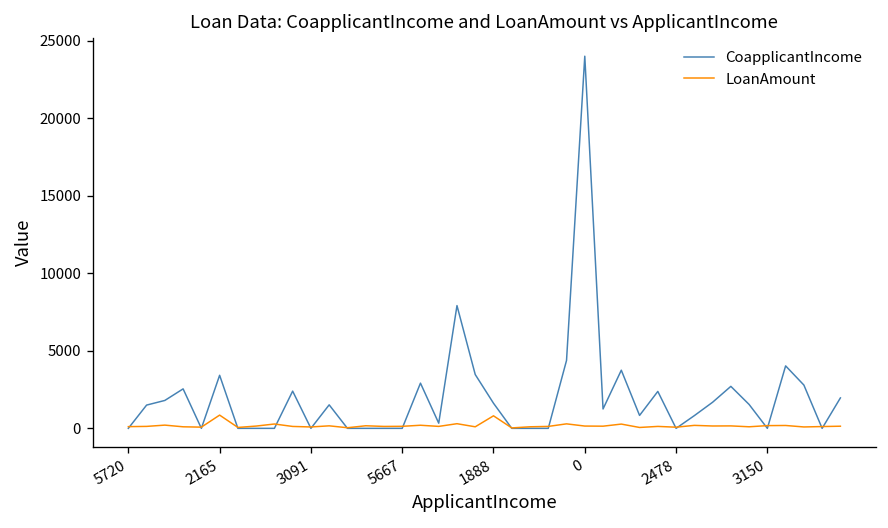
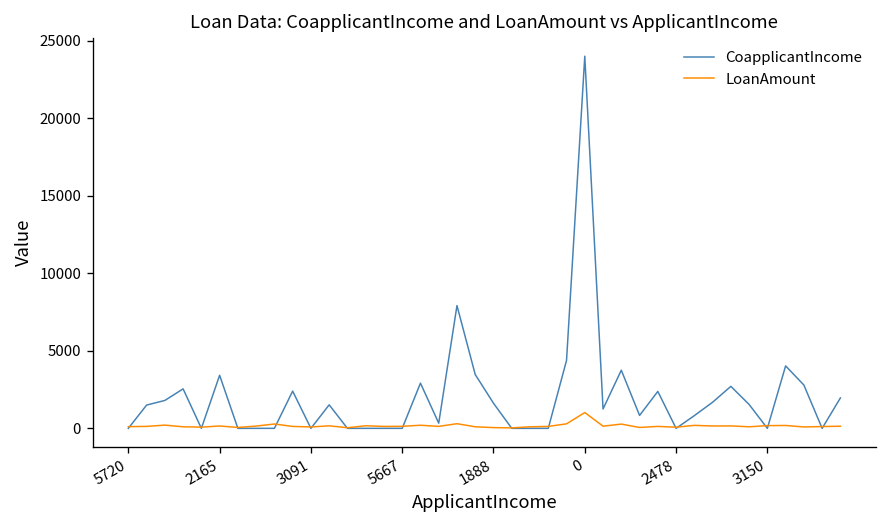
LoanAmount, 2165: 900 -> 200
LoanAmount, 1888: 800 -> 0
LoanAmount, 0: 100 -> 1000
